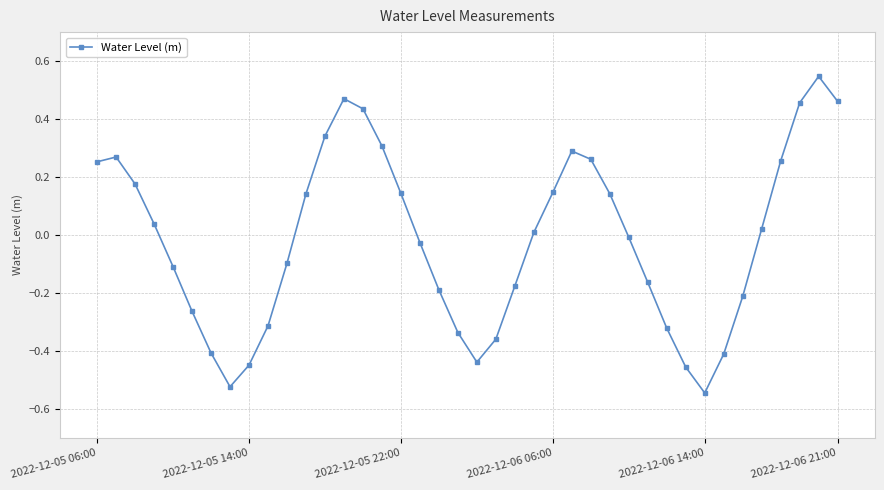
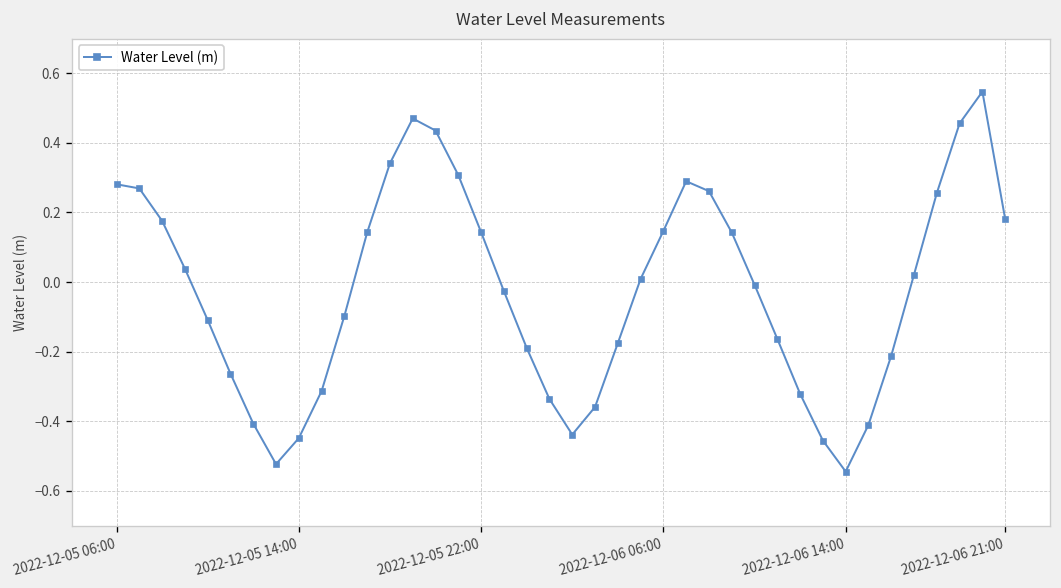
2022-12-05 06:00: 0.25 -> 0.28
2022-12-06 21:00: 0.46 -> 0.18
